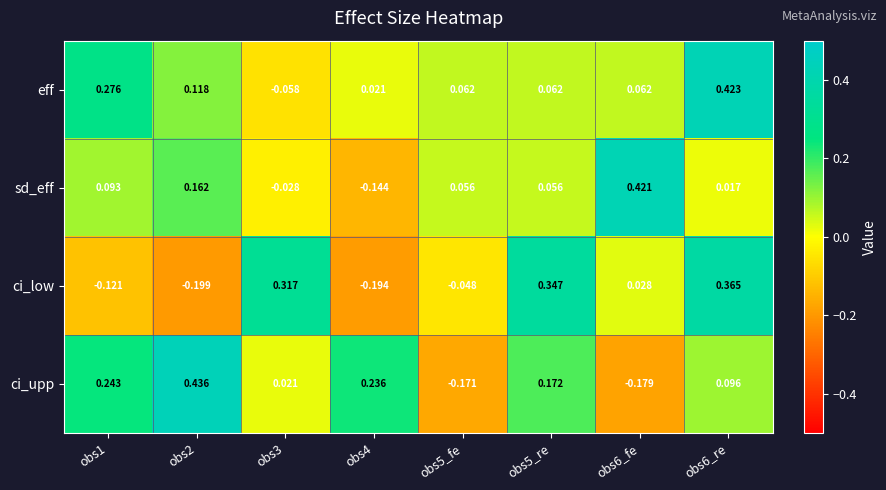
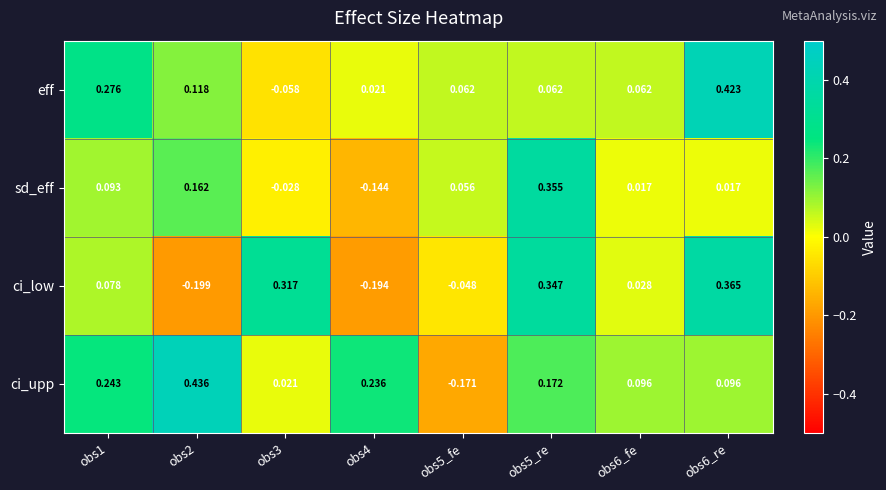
sd_eff, obs5_re: 0.056 -> 0.355
sd_eff, obs6_fe: 0.421 -> 0.017
ci_low, obs1: -0.121 -> 0.078
ci_upp, obs6_fe: -0.179 -> 0.096
